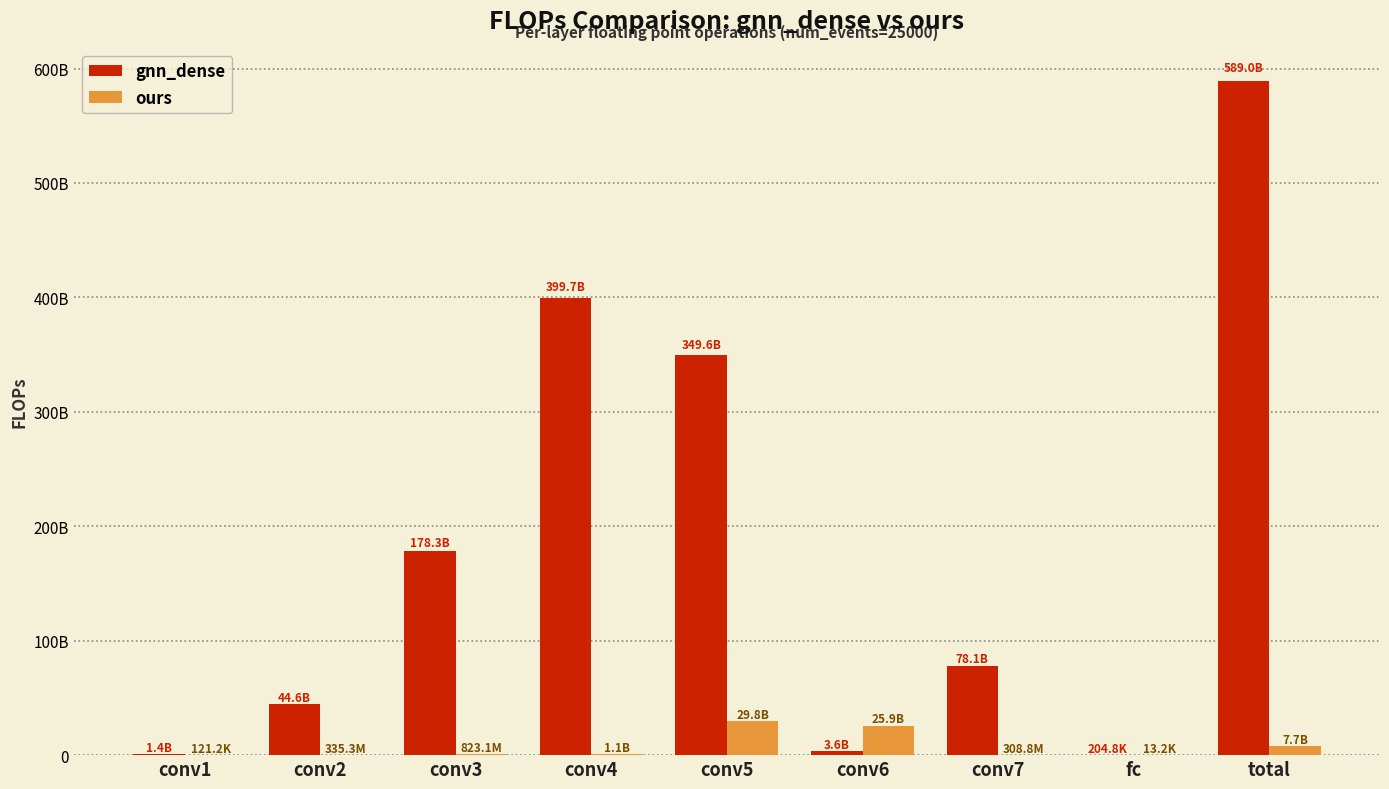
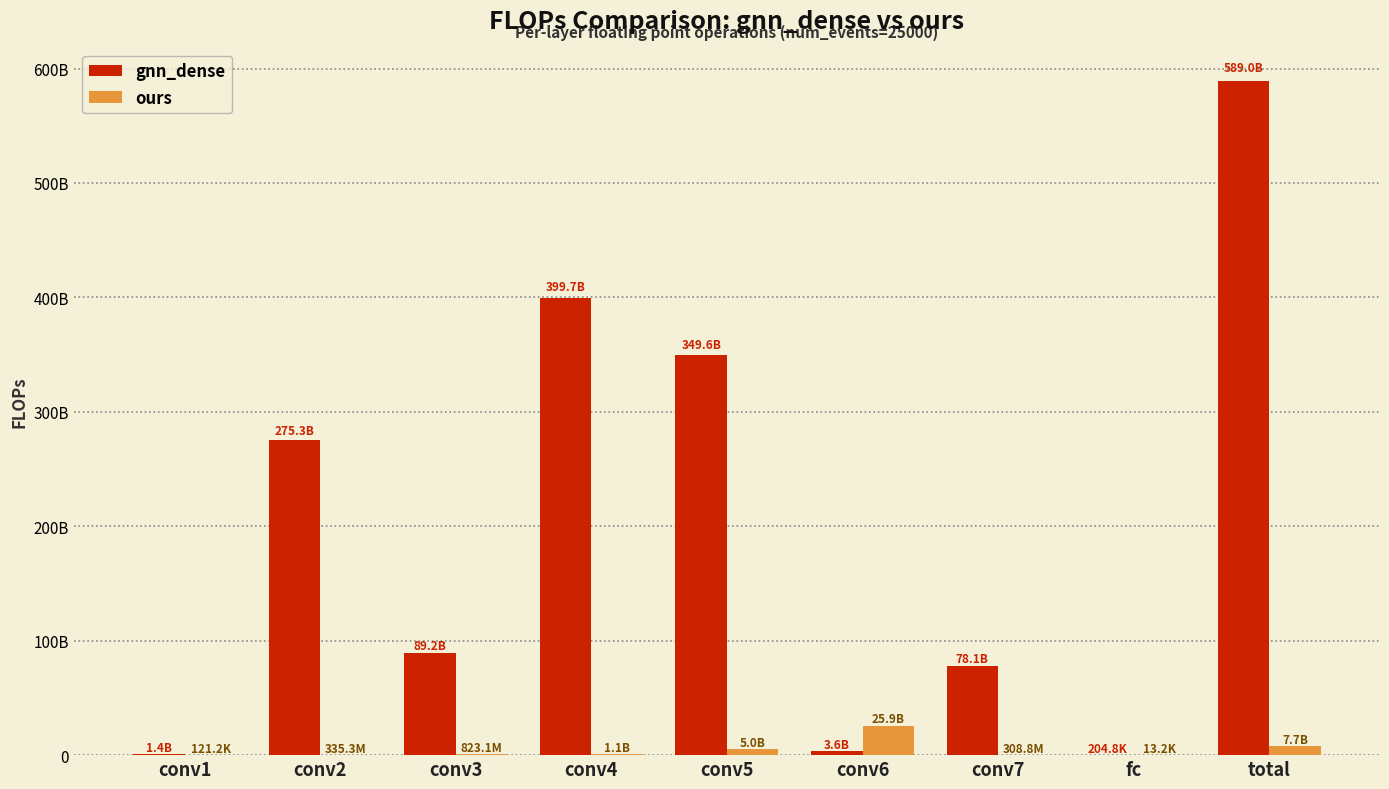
gnn_dense, conv2: 44.6B -> 275.3B
gnn_dense, conv3: 178.3B -> 89.2B
ours, conv5: 29.8B -> 5.0B
